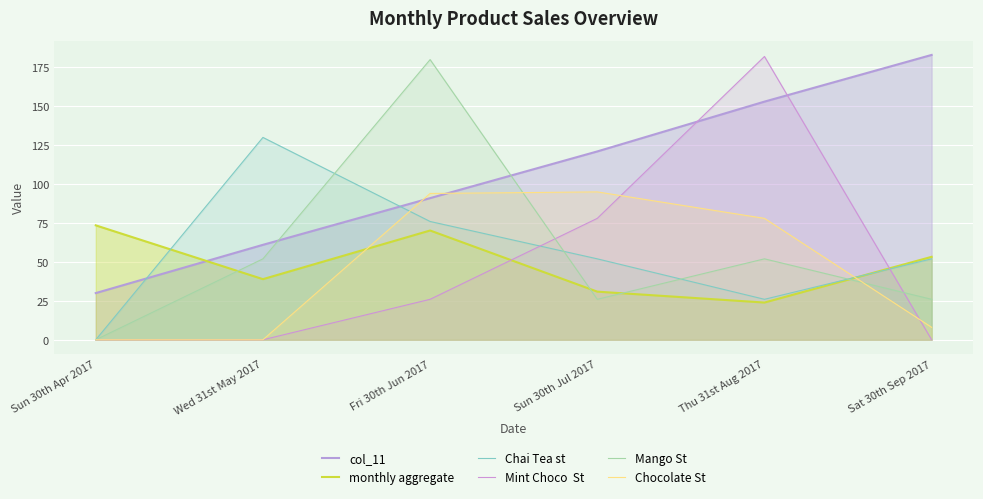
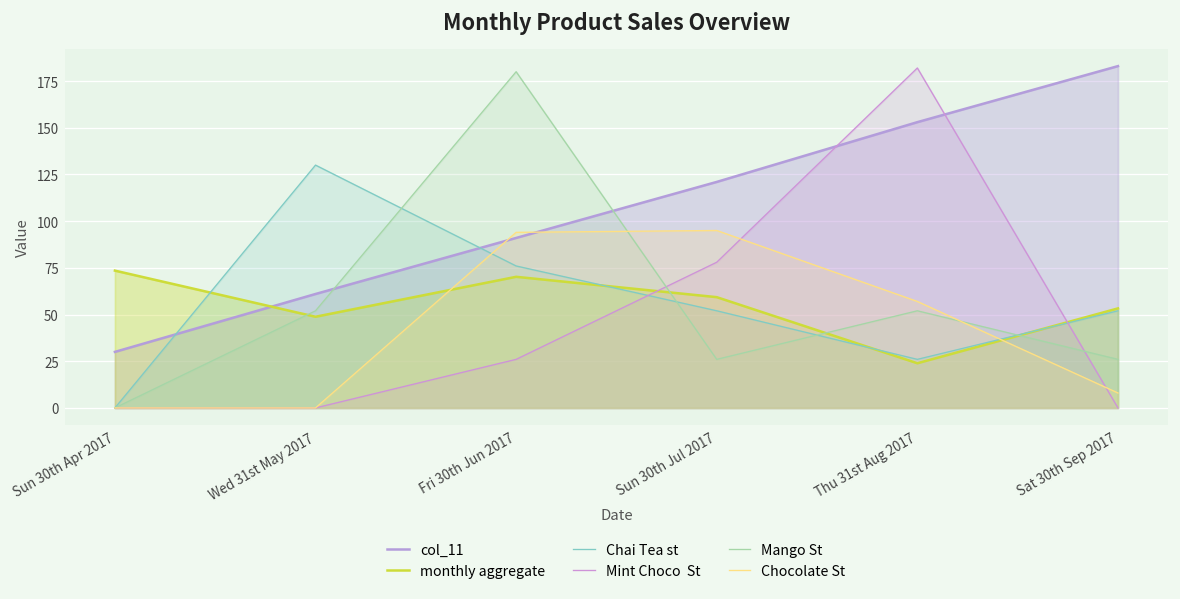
monthly aggregate, Wed 31st May 2017: 39 -> 49
monthly aggregate, Sun 30th Jul 2017: 31 -> 59
Chocolate St, Thu 31st Aug 2017: 78 -> 57
